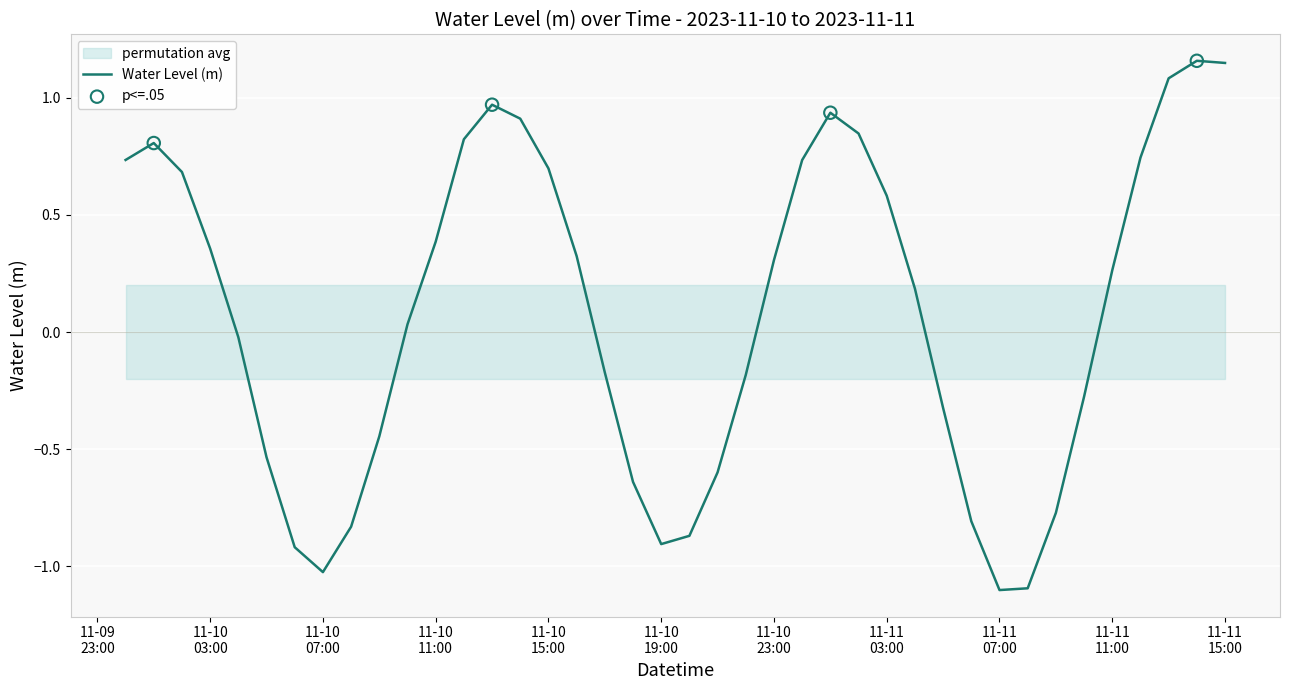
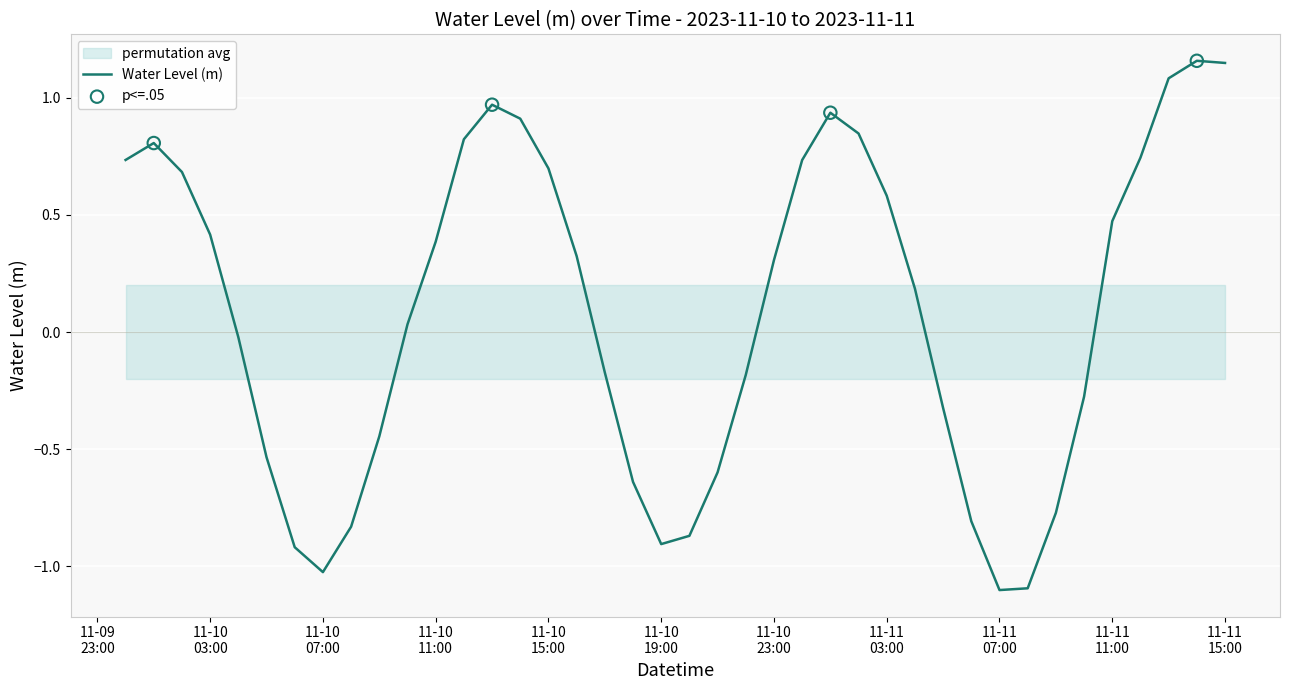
Water Level (m), 11-10 03:00: 0.36 -> 0.42
Water Level (m), 11-11 11:00: 0.26 -> 0.47
